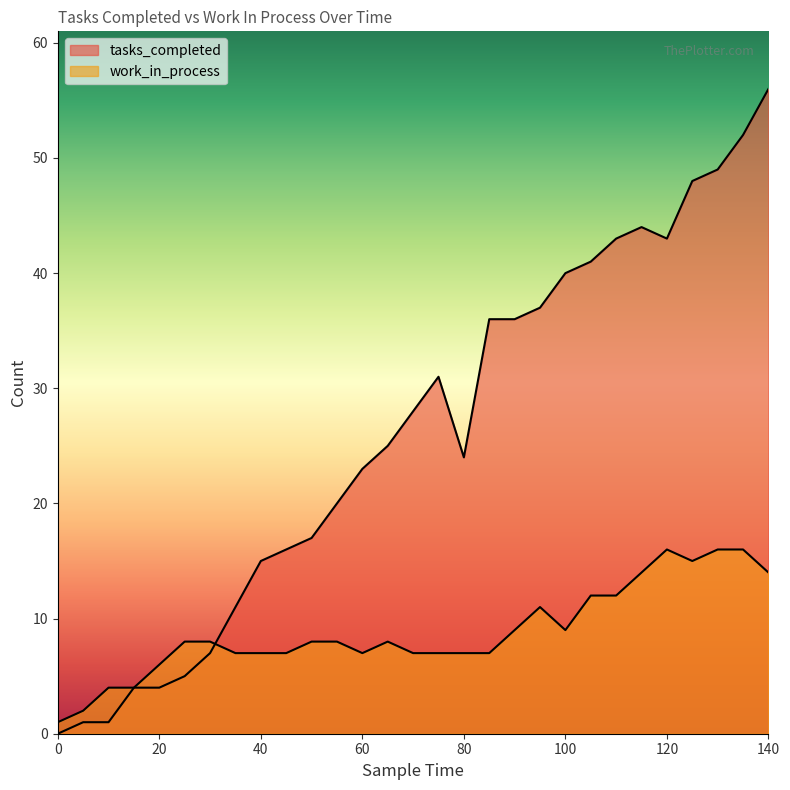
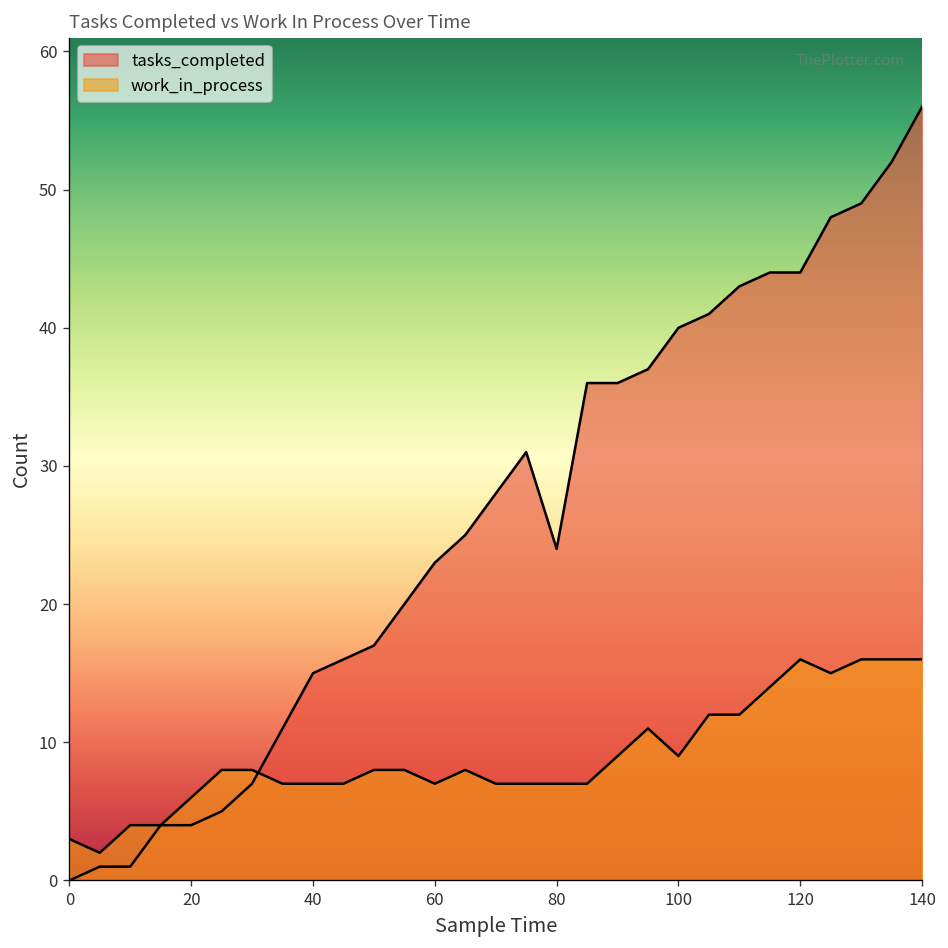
work_in_process, 0: 1 -> 3
tasks_completed, 120: 43 -> 44
work_in_process, 140: 14 -> 16
